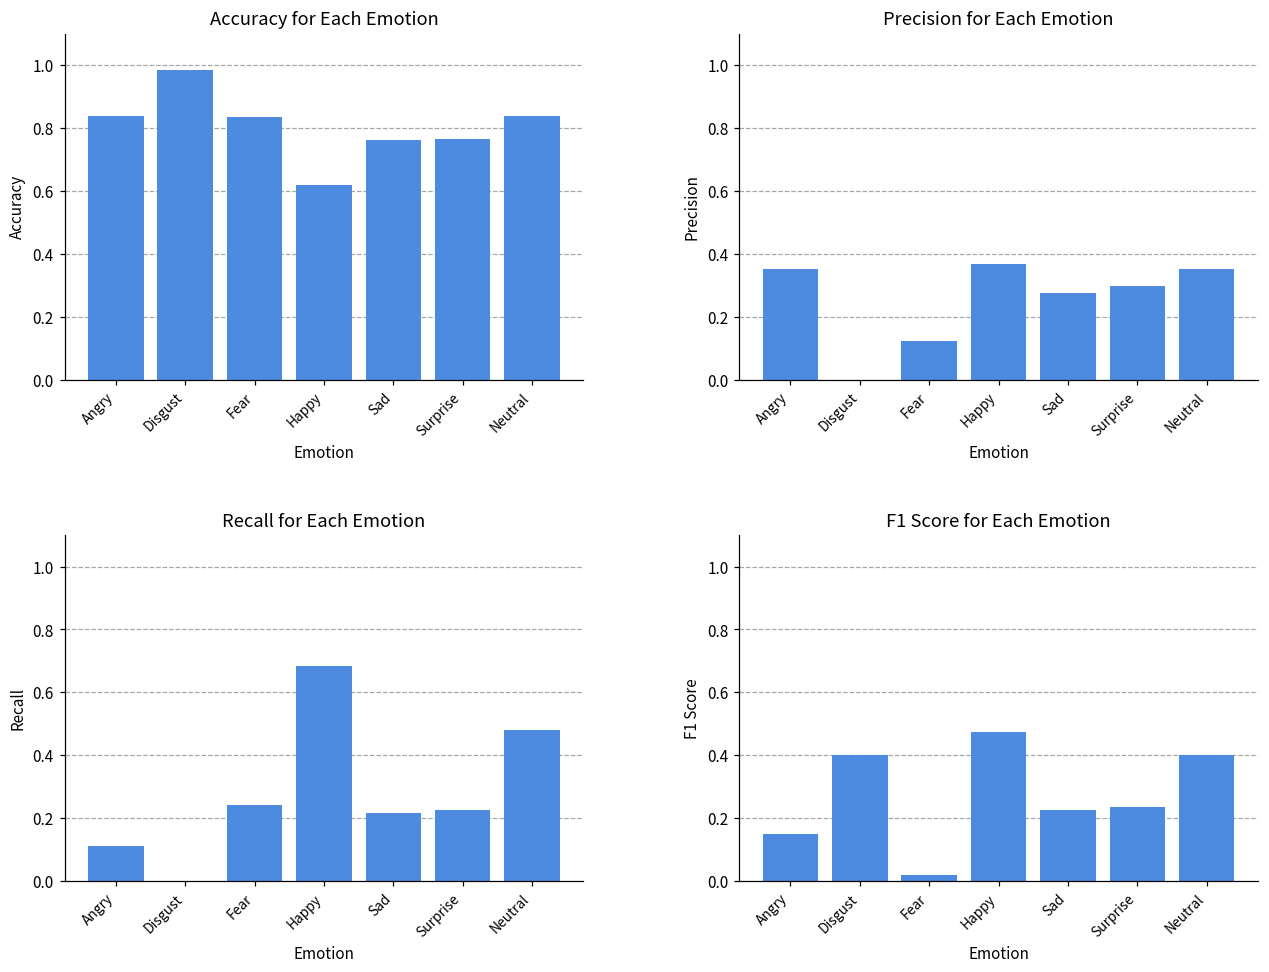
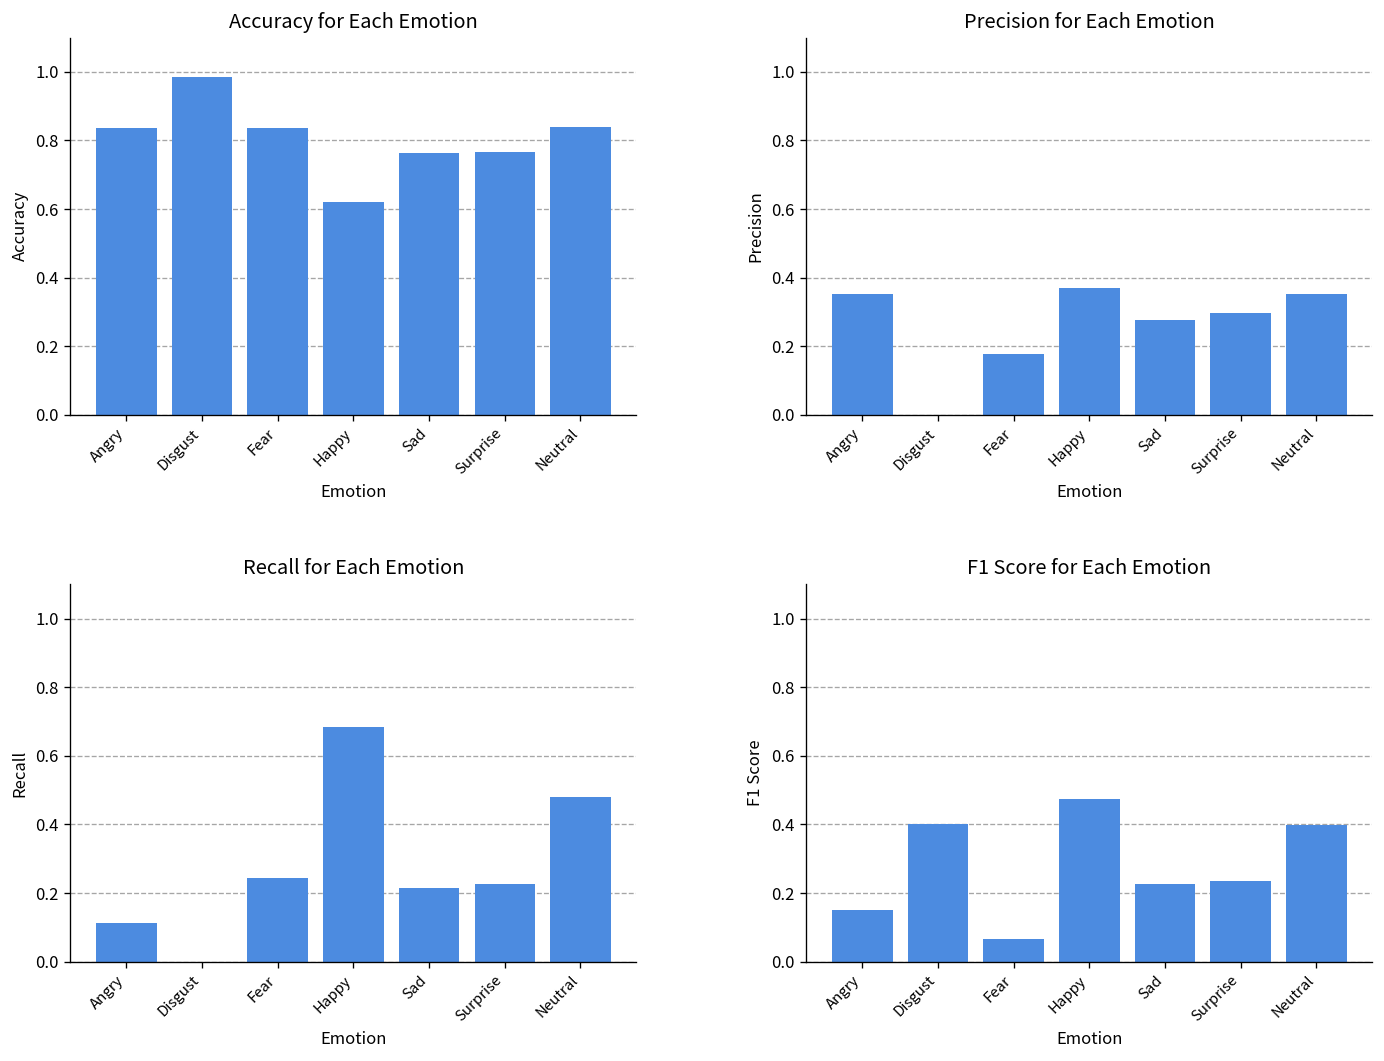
Precision for Each Emotion, Fear: 0.12 -> 0.18
F1 Score for Each Emotion, Fear: 0.02 -> 0.07
